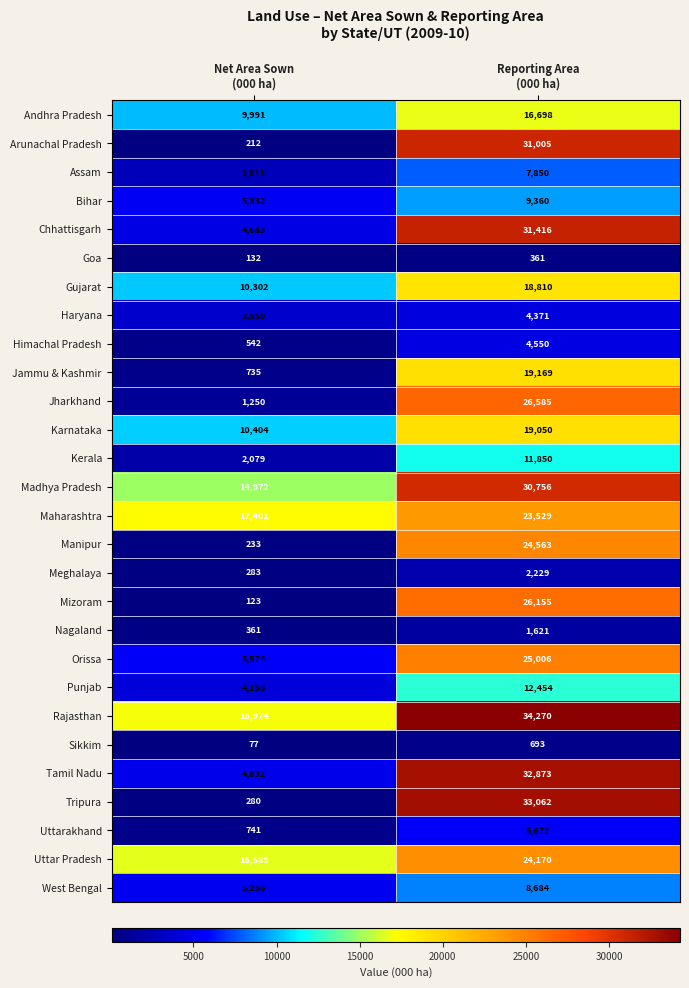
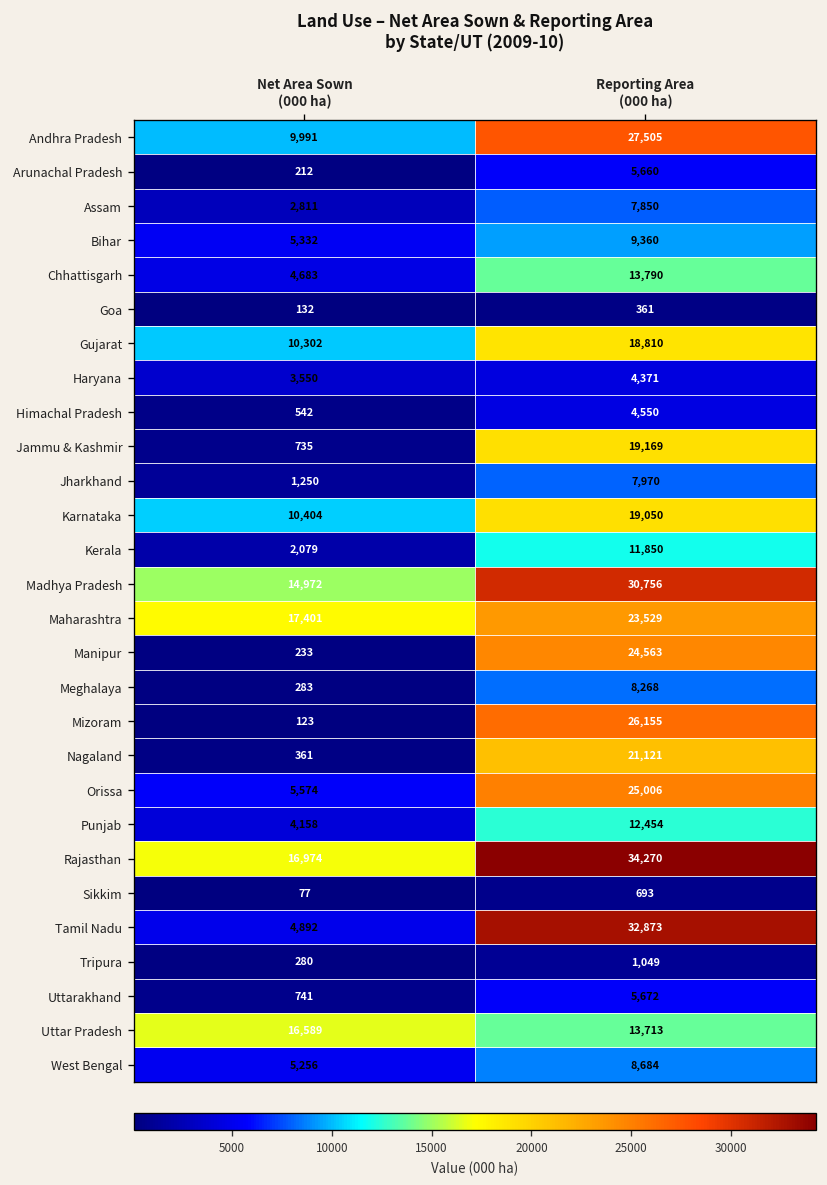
Andhra Pradesh, Reporting Area (000 ha): 16,698 -> 27,505
Arunachal Pradesh, Reporting Area (000 ha): 31,005 -> 5,660
Chhattisgarh, Reporting Area (000 ha): 31,416 -> 13,790
Jharkhand, Reporting Area (000 ha): 26,585 -> 7,970
Meghalaya, Reporting Area (000 ha): 2,229 -> 8,268
Nagaland, Reporting Area (000 ha): 1,621 -> 21,121
Tripura, Reporting Area (000 ha): 33,062 -> 1,049
Uttar Pradesh, Reporting Area (000 ha): 24,170 -> 13,713
